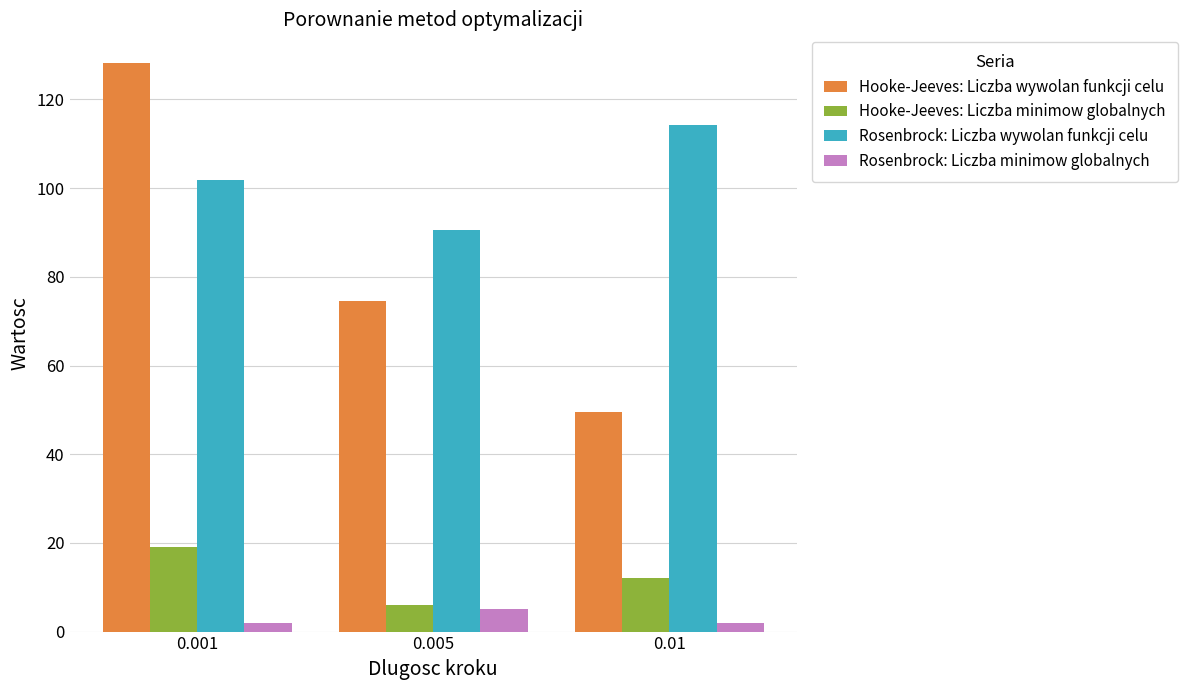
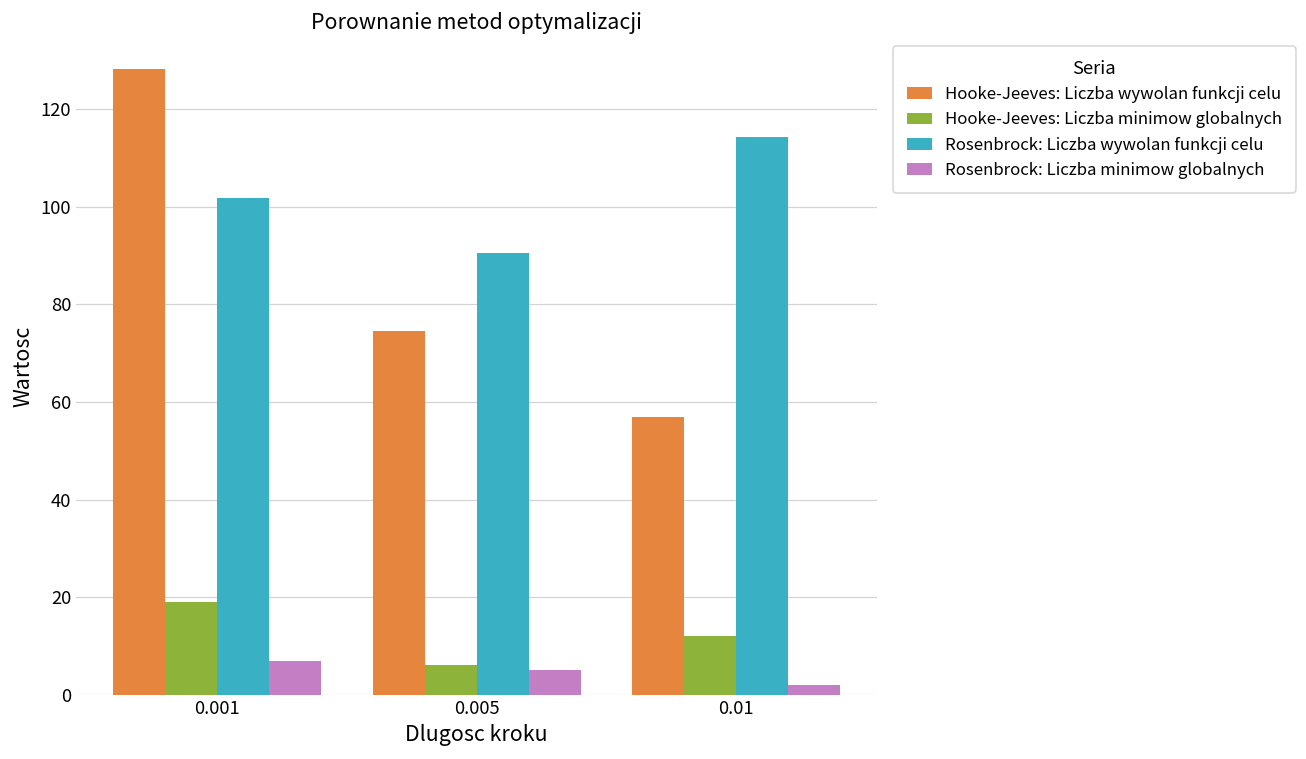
Rosenbrock: Liczba minimow globalnych, 0.001: 2 -> 7
Hooke-Jeeves: Liczba wywolan funkcji celu, 0.01: 50 -> 57
